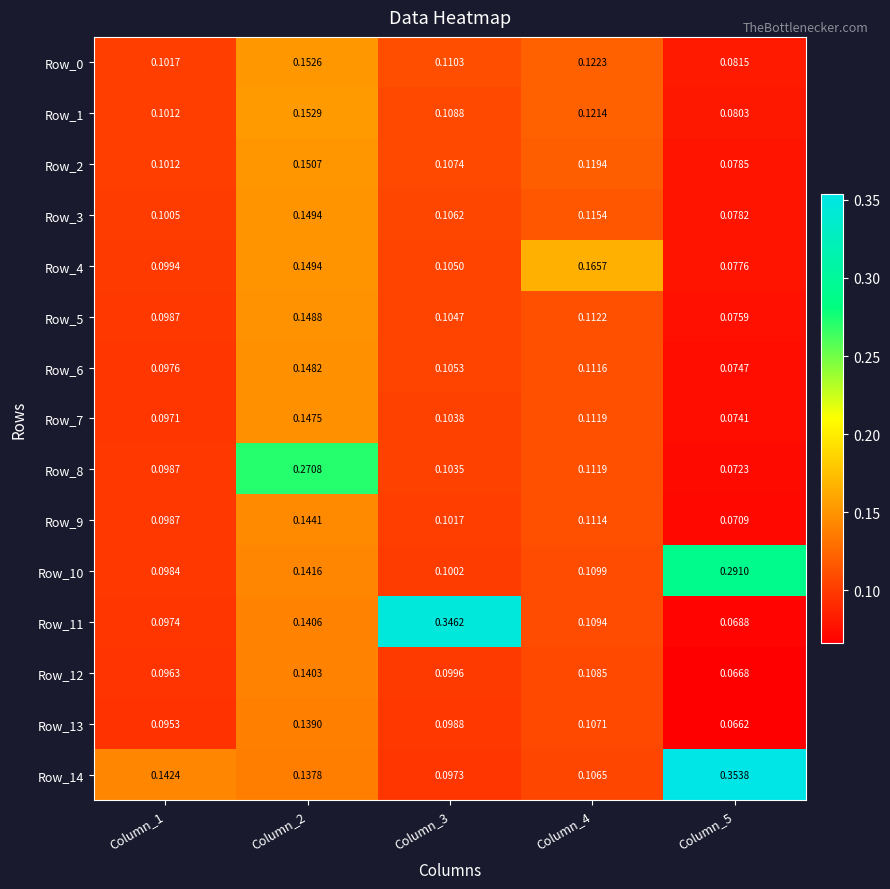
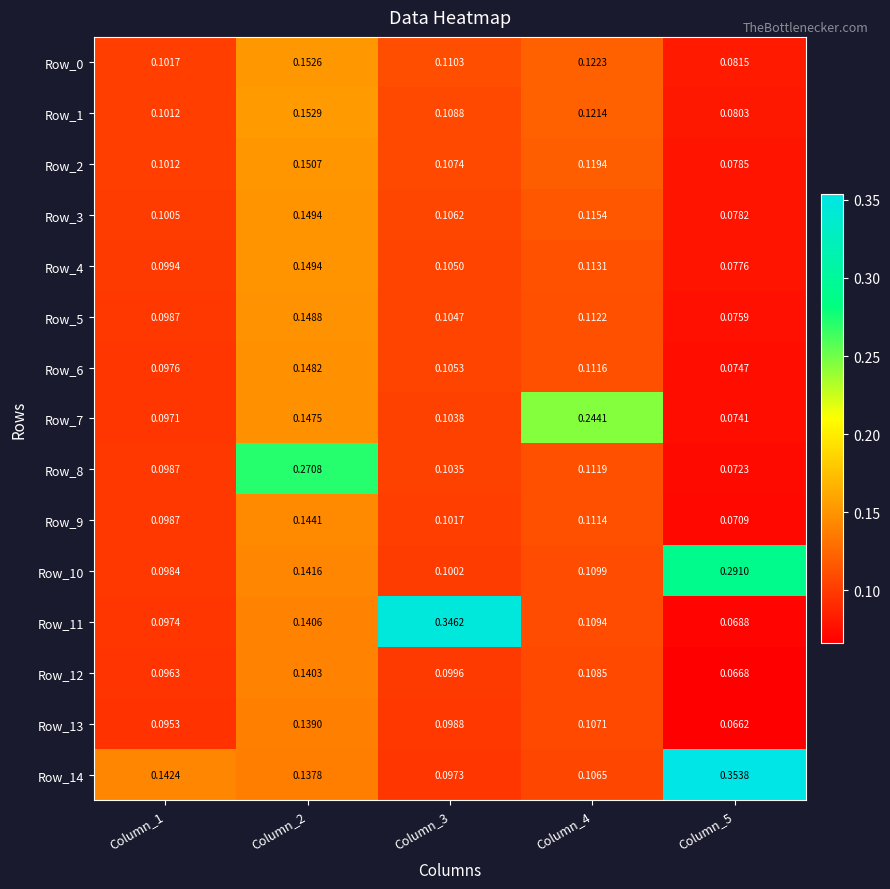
Row_4, Column_4: 0.1657 -> 0.1131
Row_7, Column_4: 0.1119 -> 0.2441
